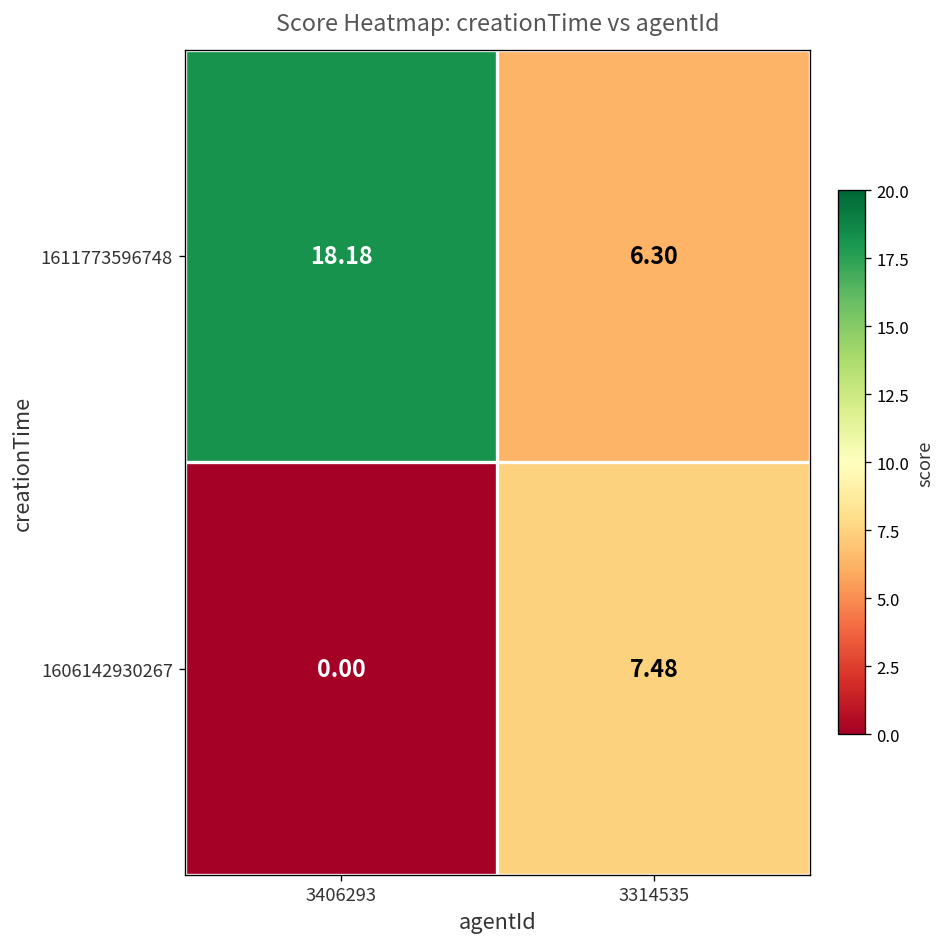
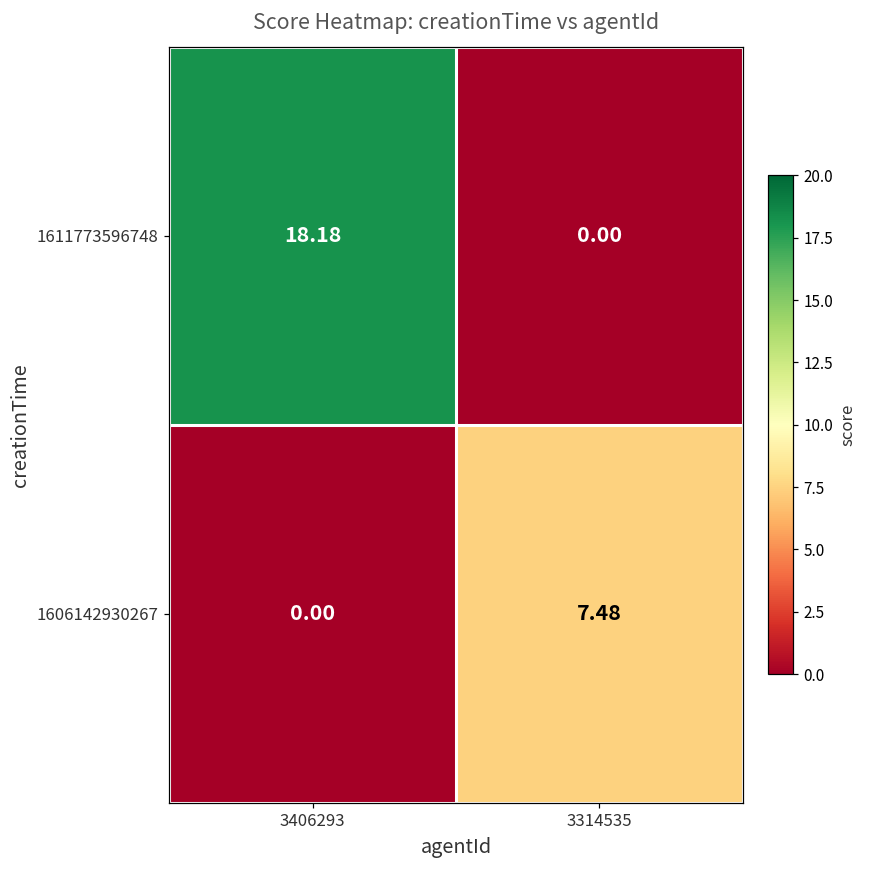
1611773596748, 3314535: 6.30 -> 0.00
